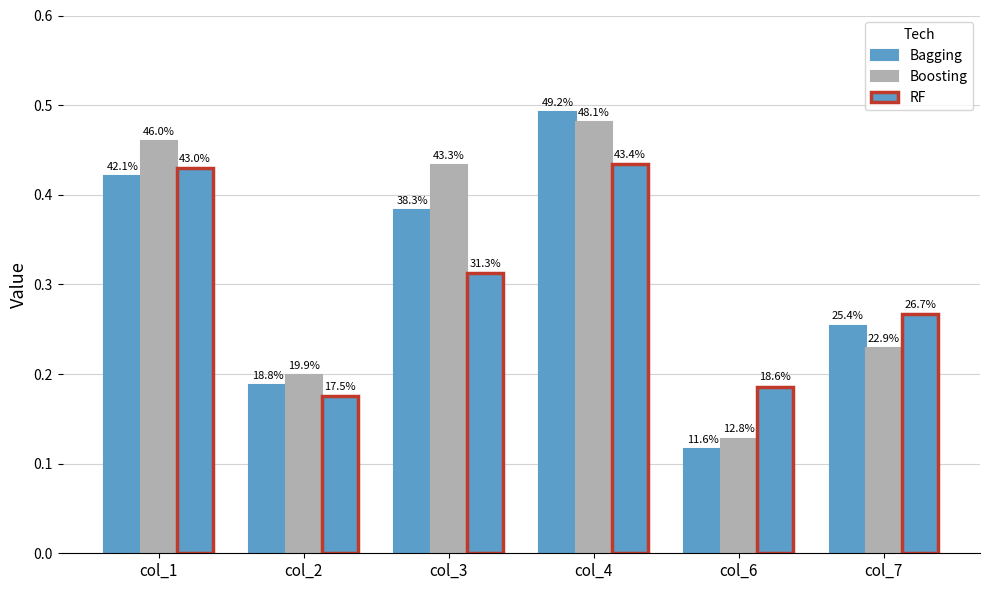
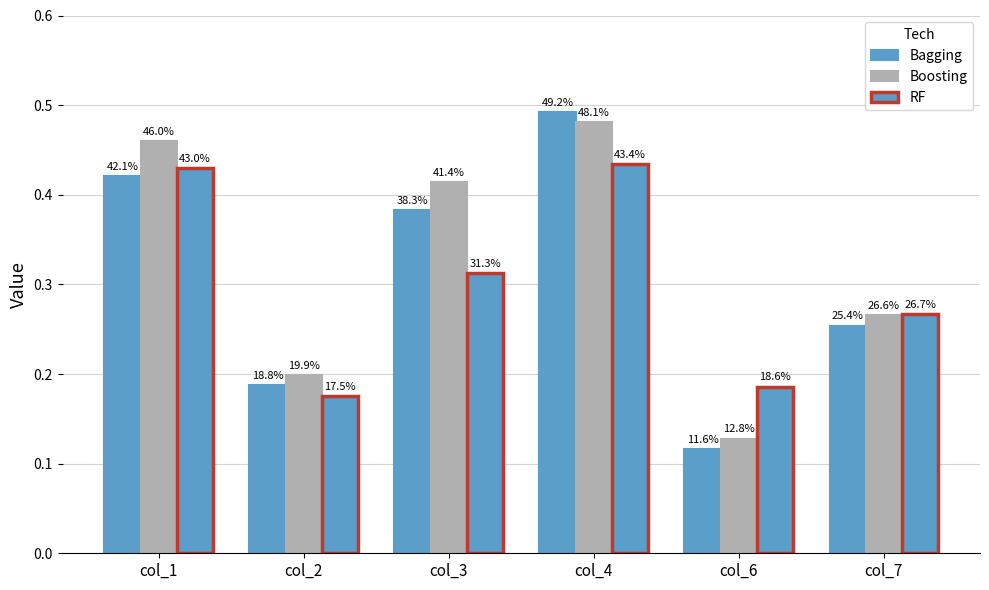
Boosting, col_3: 43.3% -> 41.4%
Boosting, col_7: 22.9% -> 26.6%
